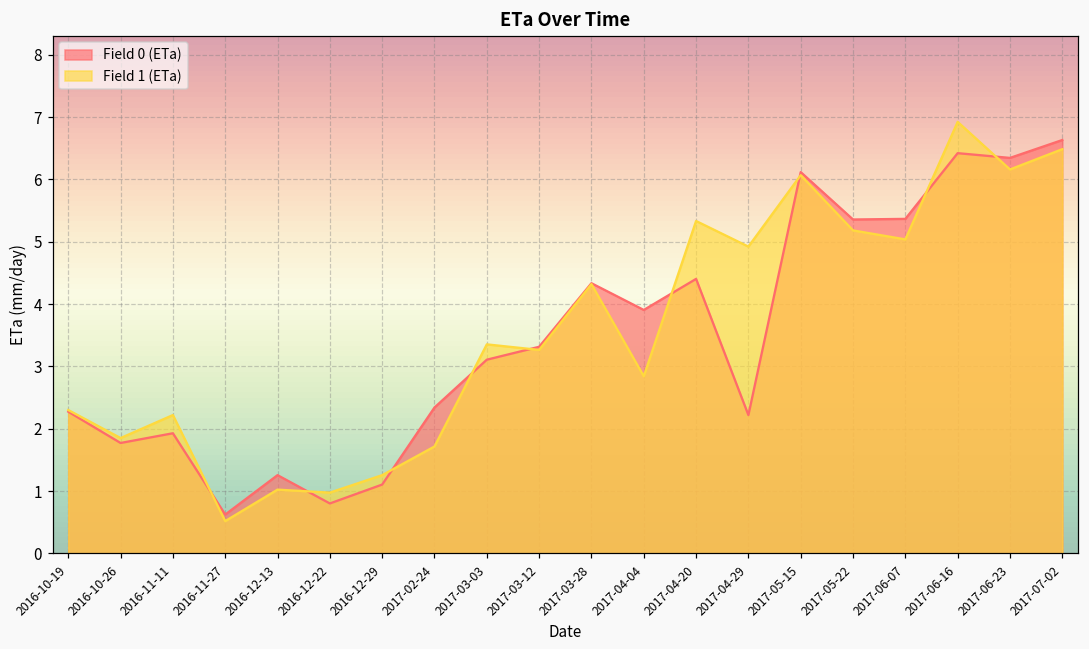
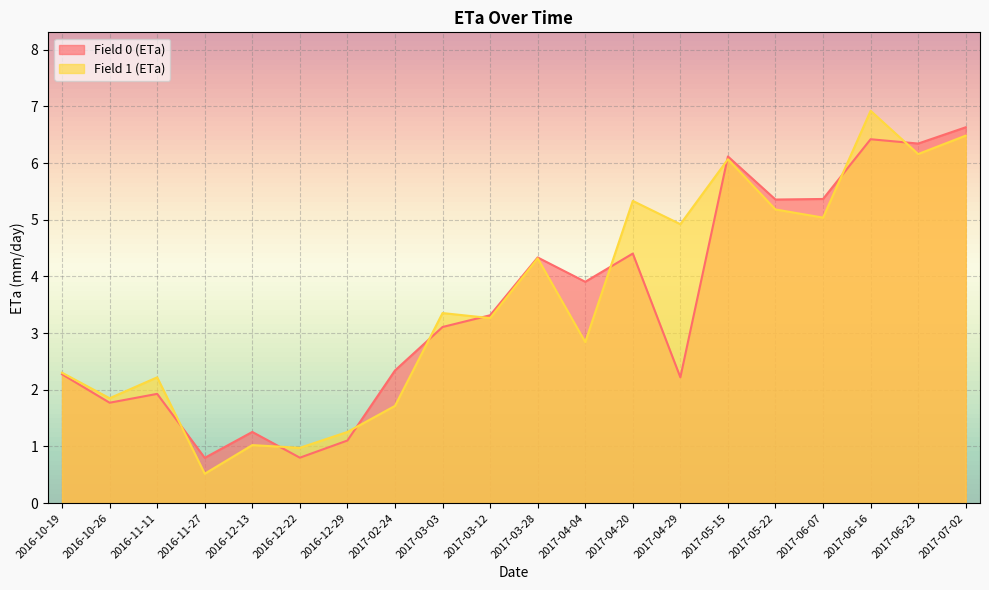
Field 0 (ETa), 2016-11-27: 0.6 -> 0.8
